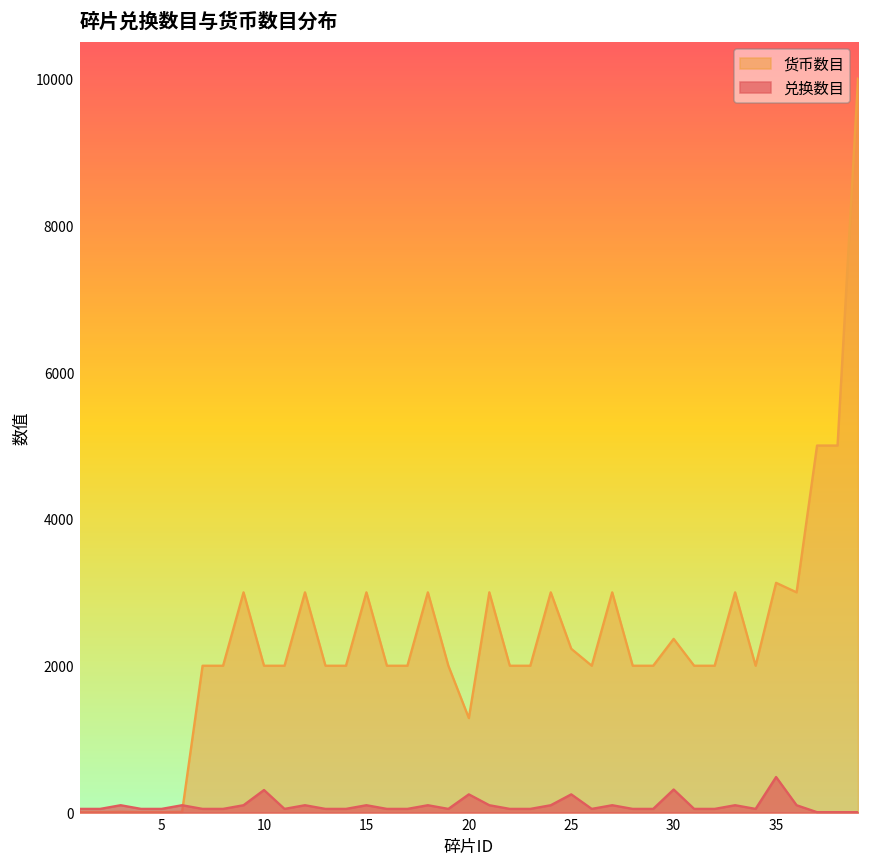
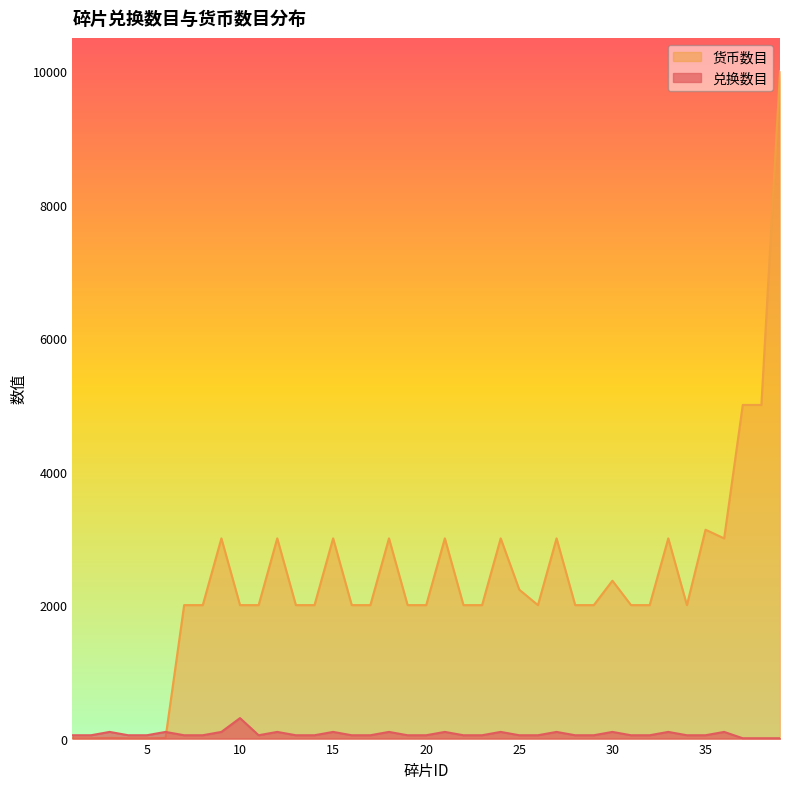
货币数目, 20: 1300 -> 2000
兑换数目, 20: 200 -> 100
兑换数目, 25: 200 -> 100
兑换数目, 30: 300 -> 100
兑换数目, 35: 500 -> 100
